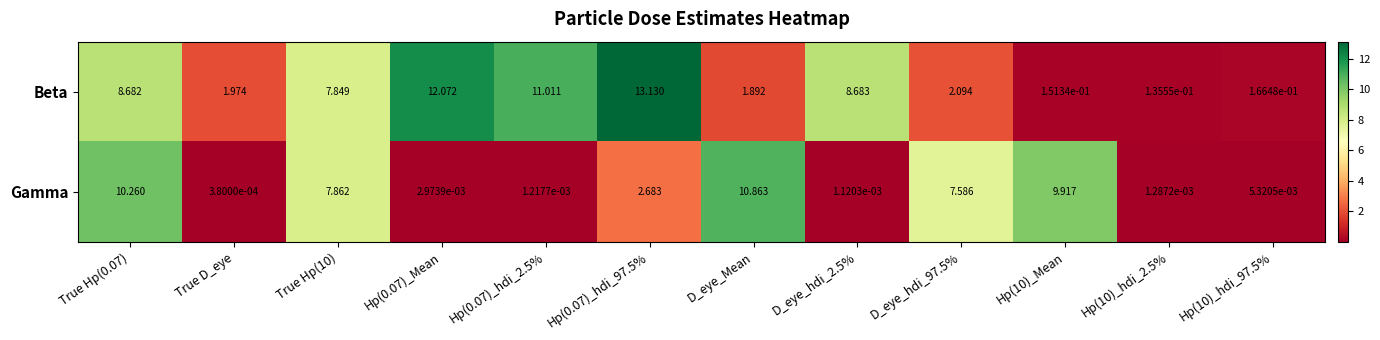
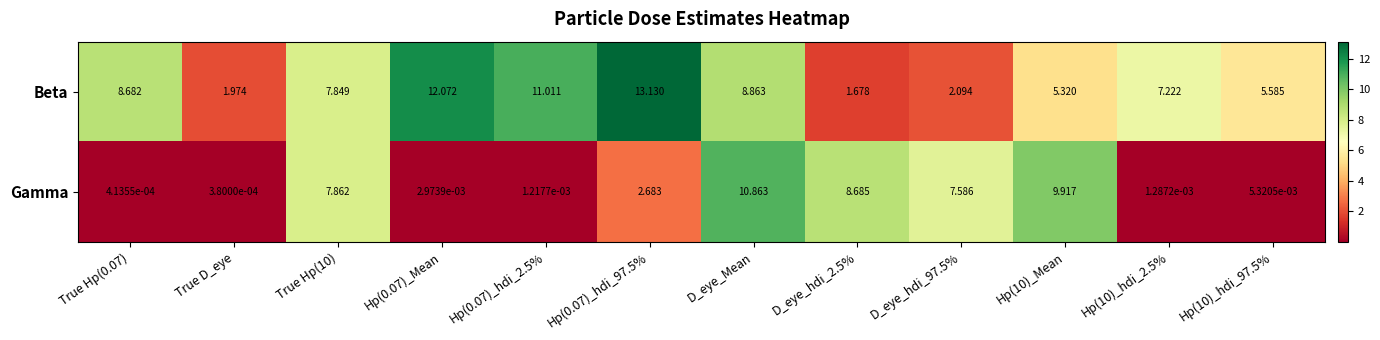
Beta, D_eye_Mean: 1.892 -> 8.863
Beta, D_eye_hdi_2.5%: 8.683 -> 1.678
Beta, Hp(10)_Mean: 1.5134e-01 -> 5.320
Beta, Hp(10)_hdi_2.5%: 1.3555e-01 -> 7.222
Beta, Hp(10)_hdi_97.5%: 1.6648e-01 -> 5.585
Gamma, True Hp(0.07): 10.260 -> 4.1355e-04
Gamma, D_eye_hdi_2.5%: 1.1203e-03 -> 8.685
